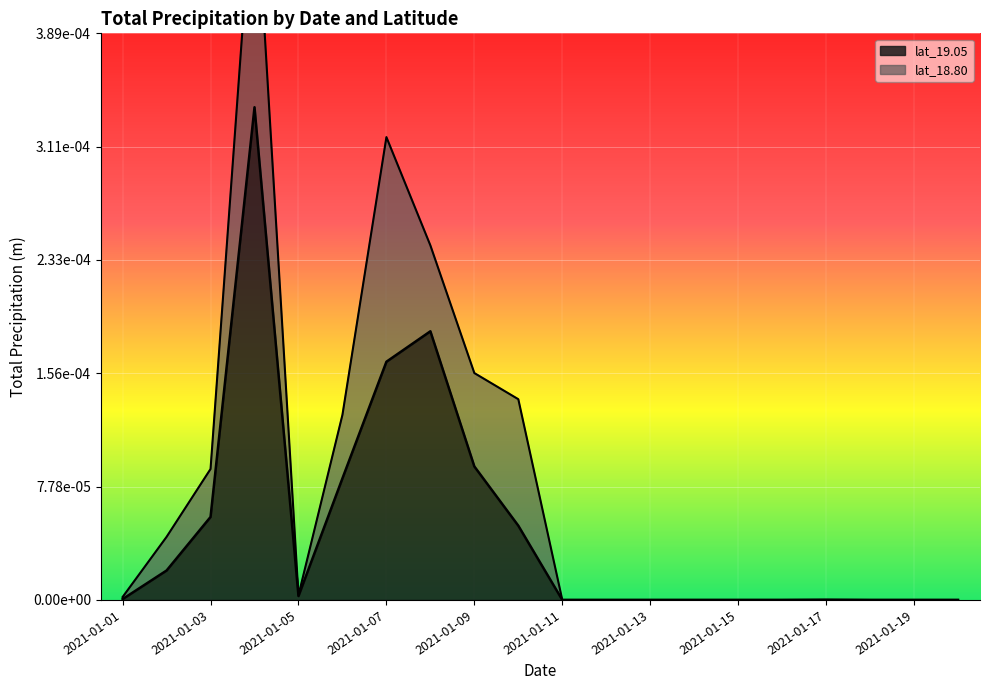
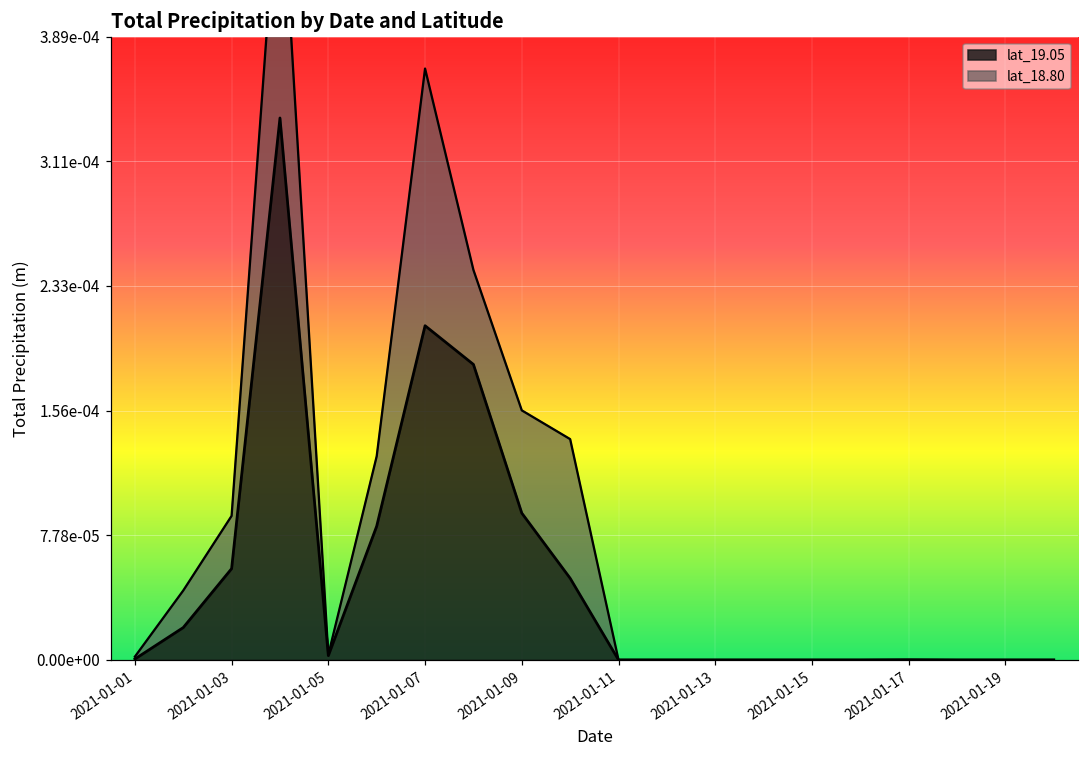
lat_19.05, 2021-01-07: 0.000163 -> 0.000208
lat_18.80, 2021-01-07: 0.000154 -> 0.000160
